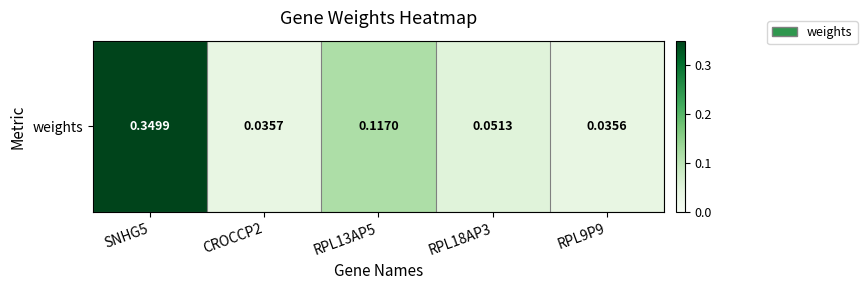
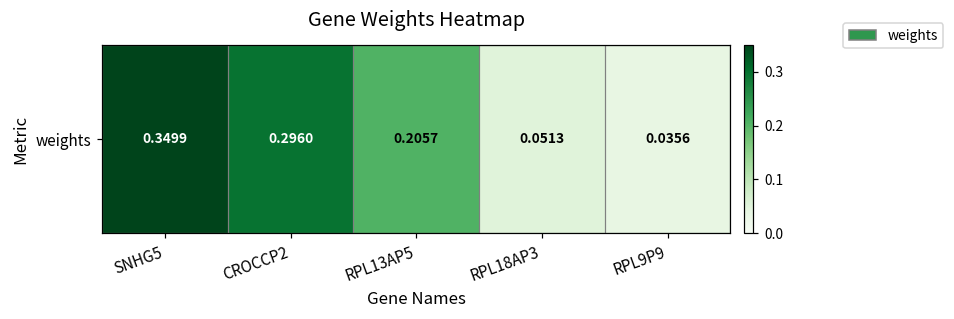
weights, CROCCP2: 0.0357 -> 0.2960
weights, RPL13AP5: 0.1170 -> 0.2057
